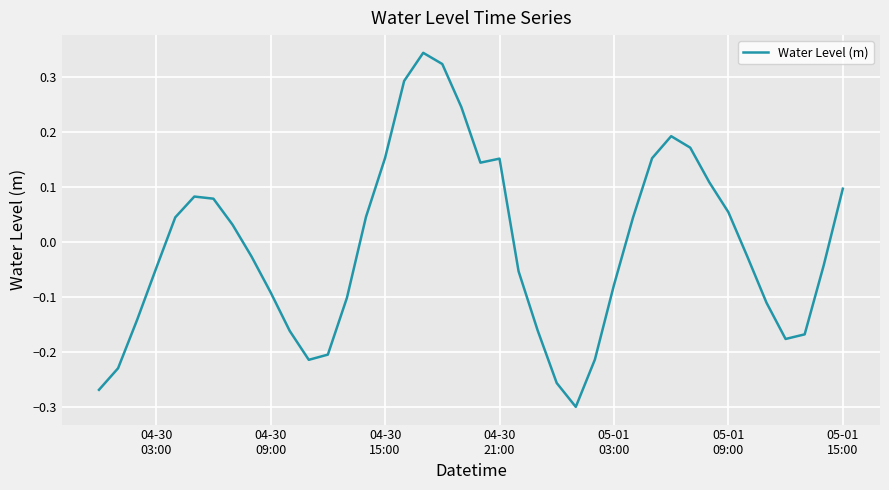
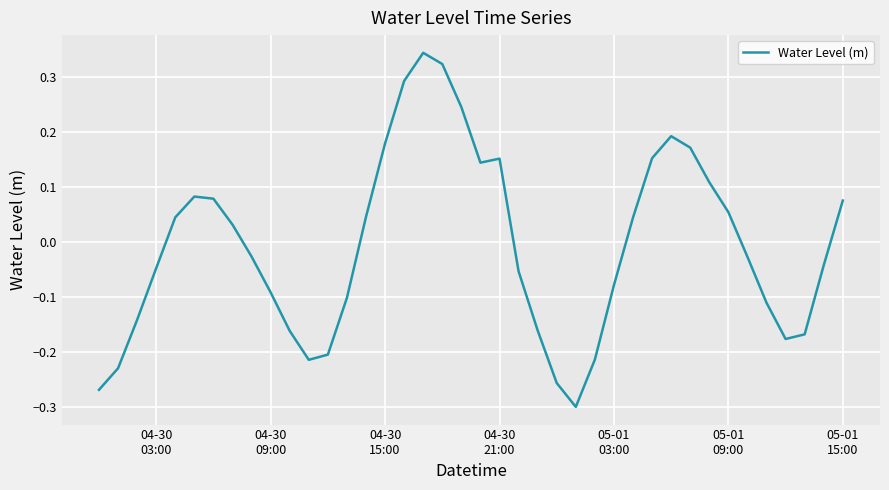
04-30 15:00: 0.15 -> 0.18
05-01 15:00: 0.10 -> 0.08
